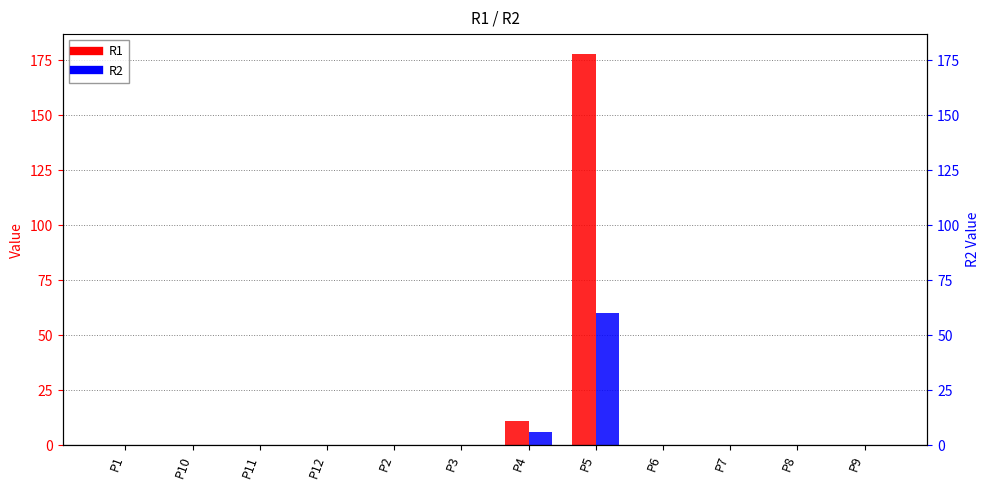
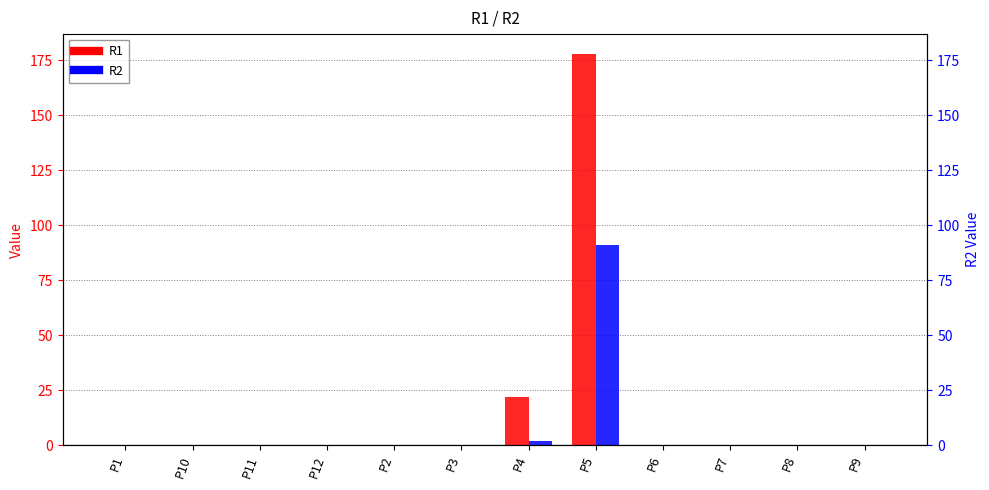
R1, P4: 11 -> 22
R2, P4: 6 -> 2
R2, P5: 60 -> 91
